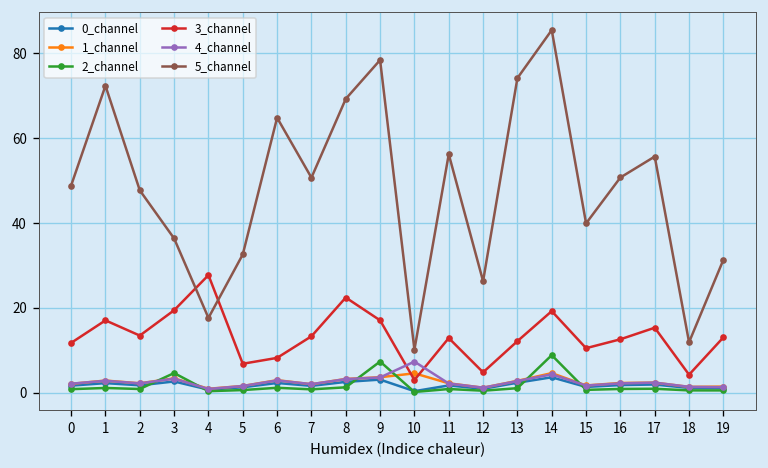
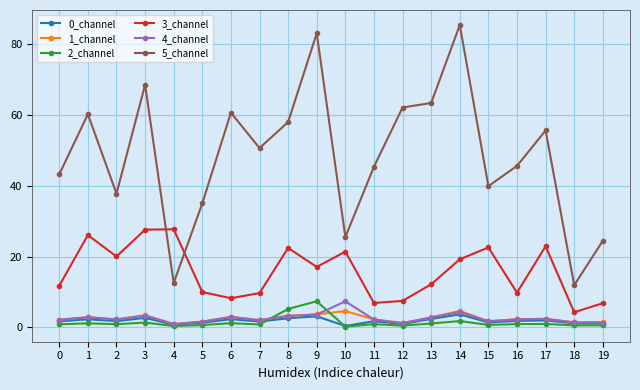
5_channel, 0: 49 -> 43
3_channel, 1: 17 -> 26
5_channel, 1: 72 -> 60
3_channel, 2: 13 -> 20
5_channel, 2: 48 -> 38
2_channel, 3: 5 -> 1
3_channel, 3: 19 -> 28
5_channel, 3: 36 -> 69
5_channel, 4: 18 -> 13
3_channel, 5: 7 -> 10
5_channel, 5: 33 -> 35
5_channel, 6: 65 -> 61
3_channel, 7: 13 -> 10
2_channel, 8: 1 -> 5
5_channel, 8: 69 -> 58
5_channel, 9: 78 -> 83
3_channel, 10: 3 -> 21
5_channel, 10: 10 -> 26
3_channel, 11: 13 -> 7
5_channel, 11: 56 -> 45
3_channel, 12: 5 -> 7
5_channel, 12: 26 -> 62
5_channel, 13: 74 -> 63
2_channel, 14: 9 -> 2
3_channel, 15: 10 -> 23
3_channel, 16: 13 -> 10
5_channel, 16: 51 -> 46
3_channel, 17: 15 -> 23
3_channel, 19: 13 -> 7
5_channel, 19: 31 -> 24
